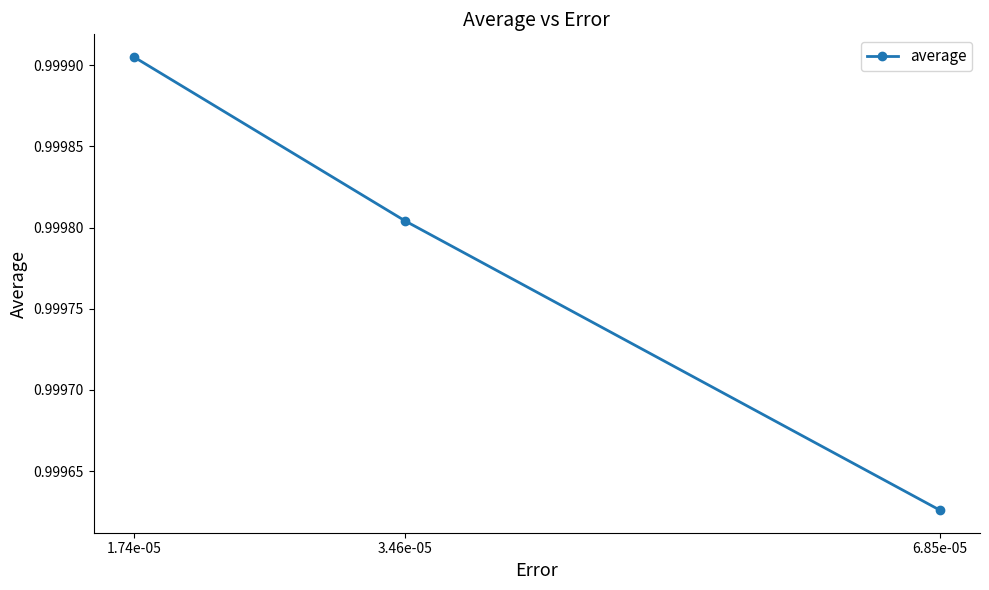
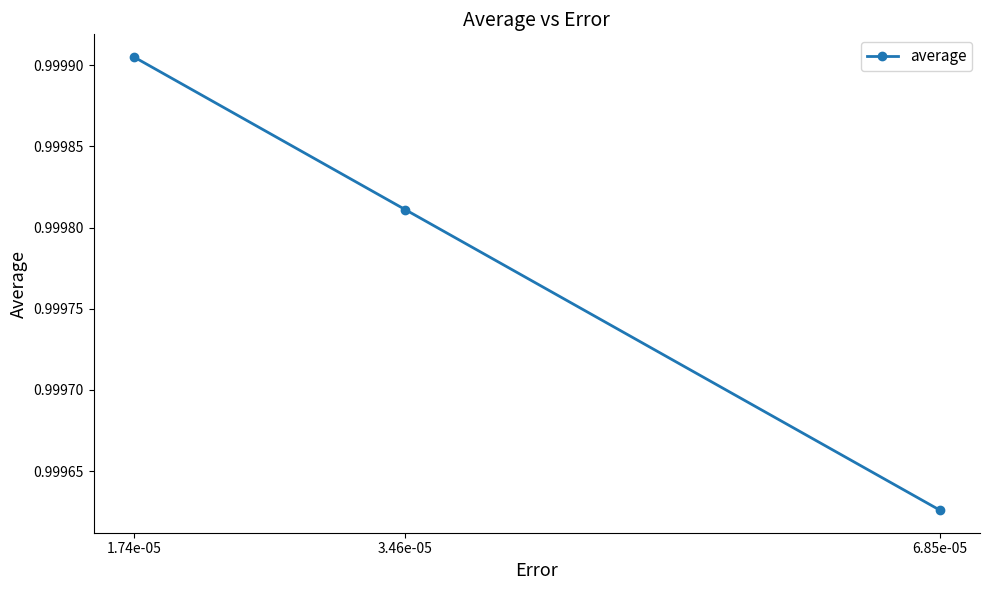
3.46e-05: 0.999804 -> 0.999811
